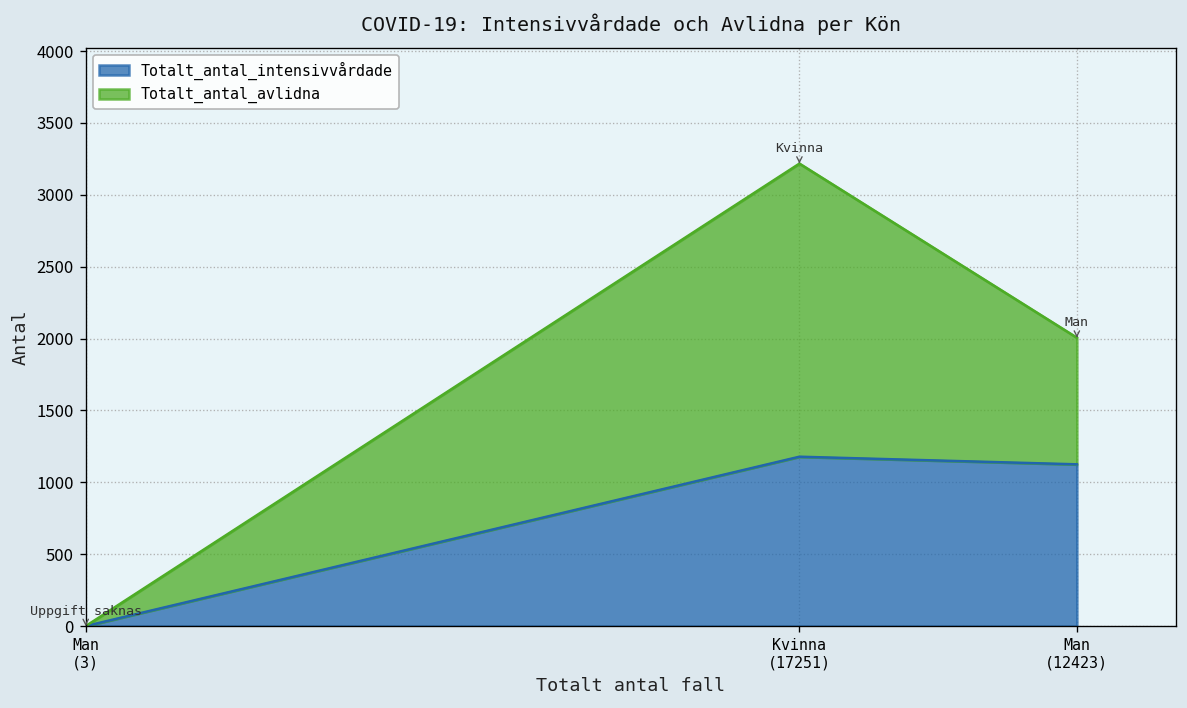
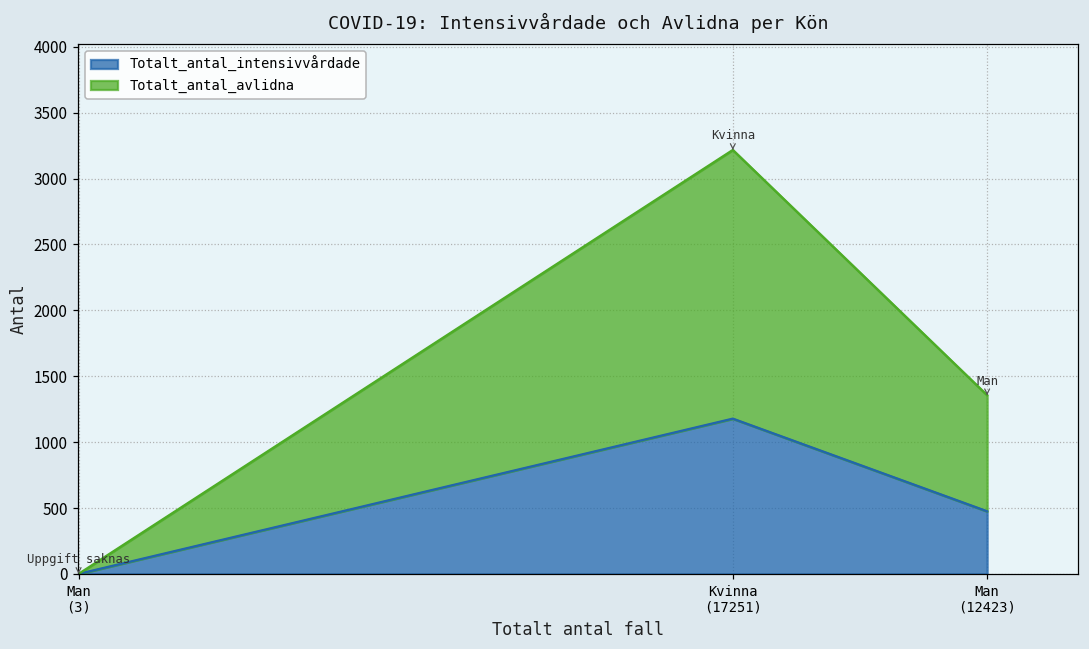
Totalt_antal_intensivvårdade, Man (12423): 1130 -> 480
